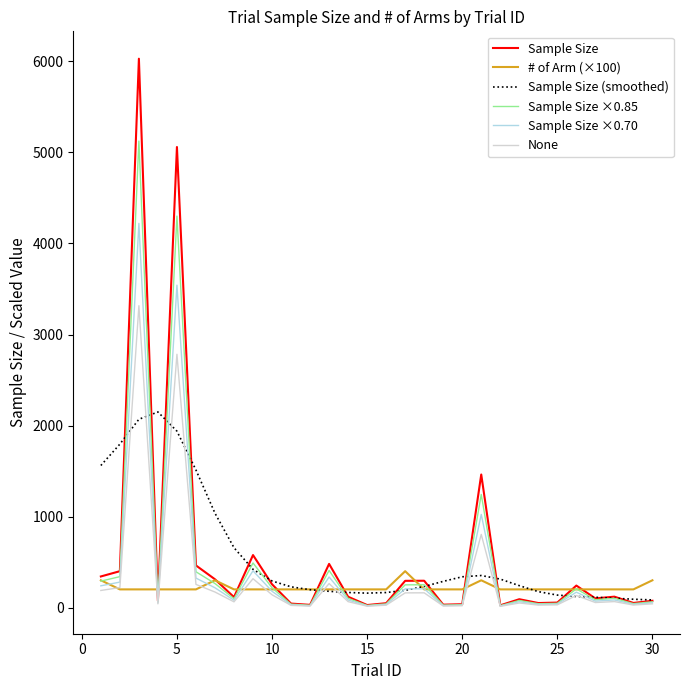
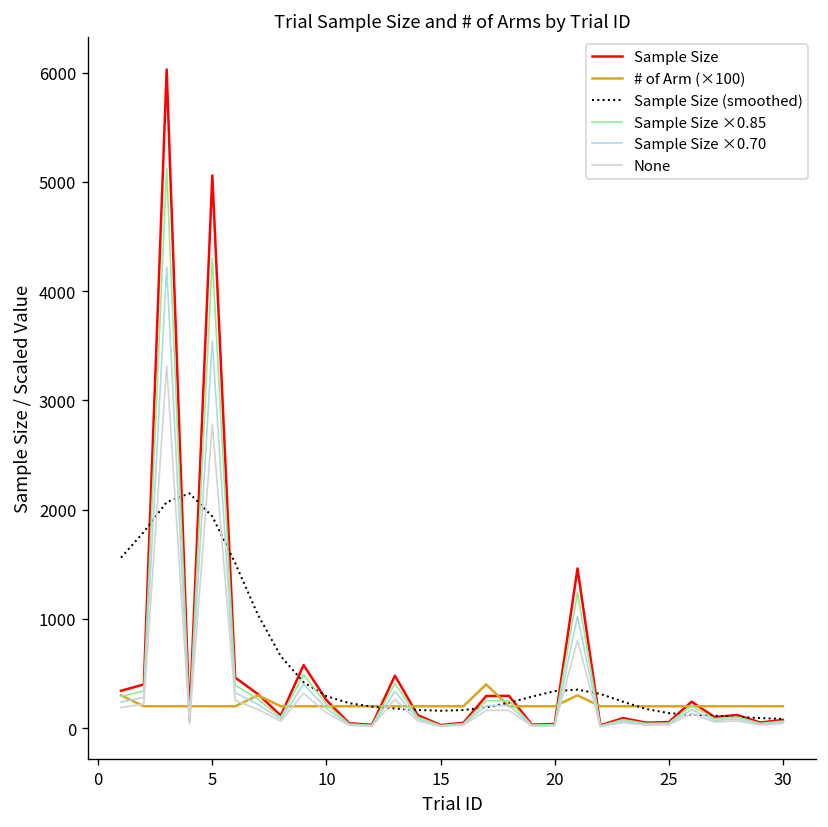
# of Arm (×100), 30: 300 -> 200
